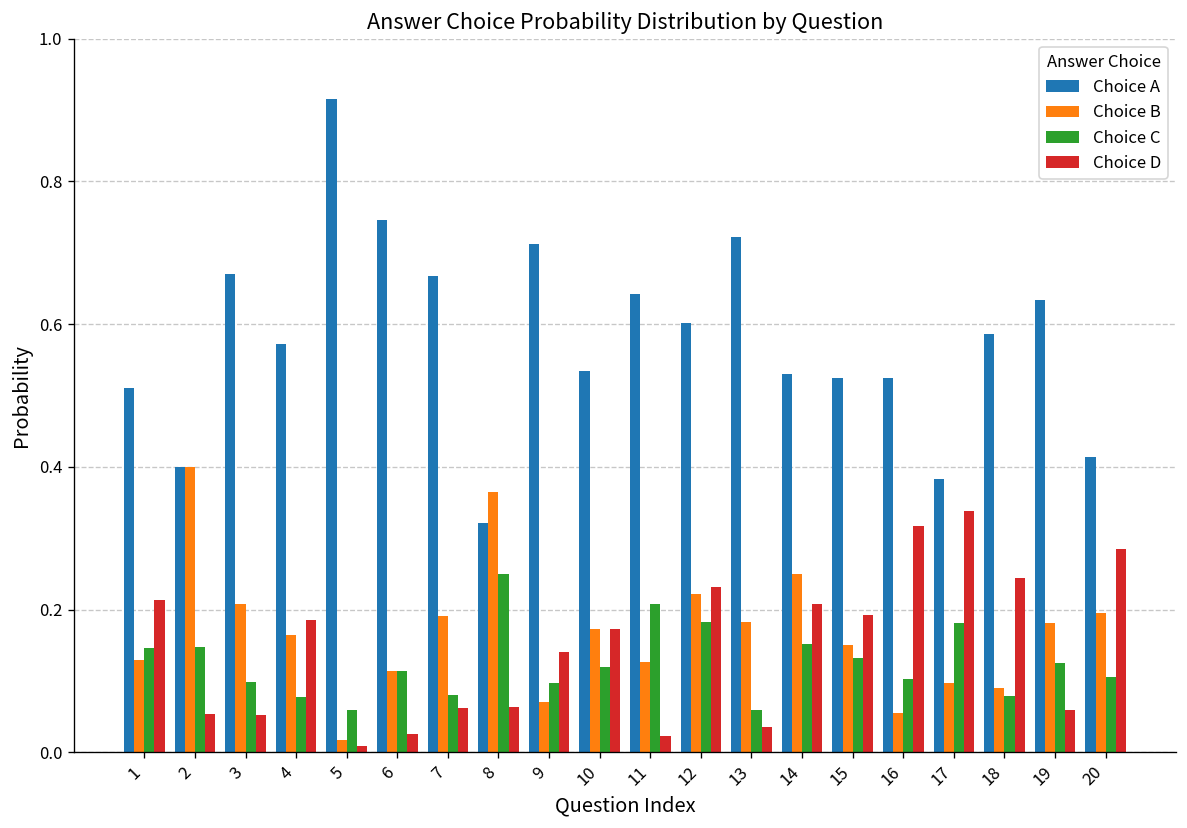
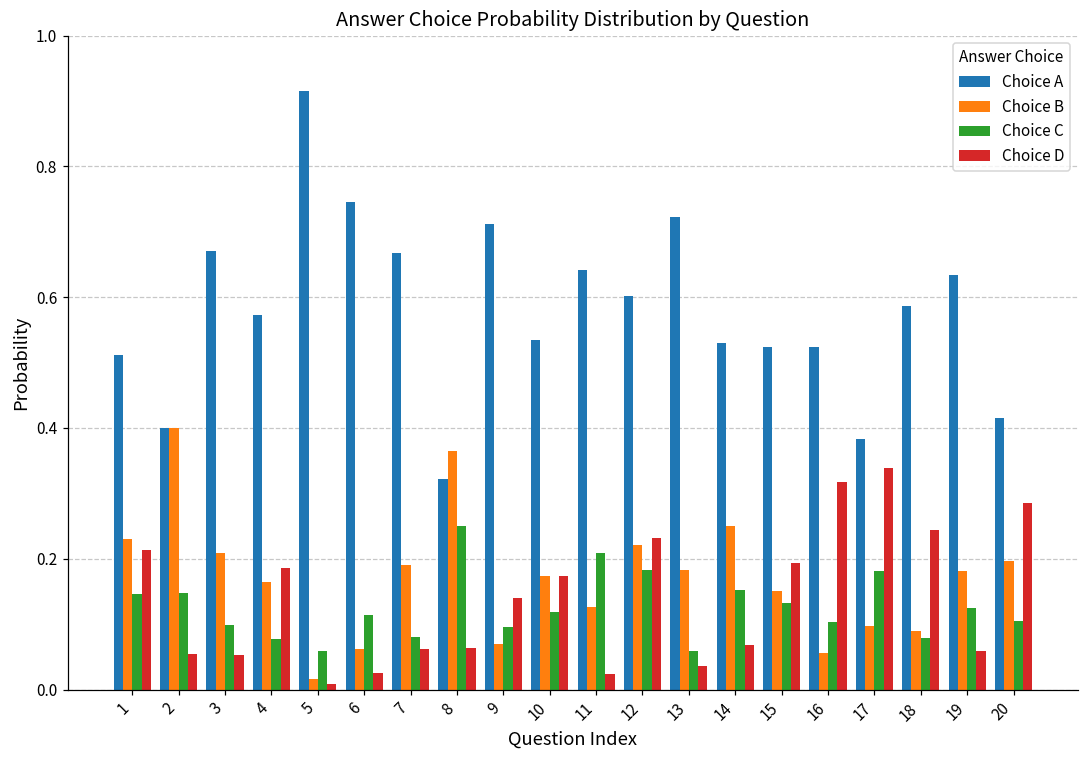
Choice B, 1: 0.13 -> 0.23
Choice B, 6: 0.11 -> 0.06
Choice D, 14: 0.21 -> 0.07
